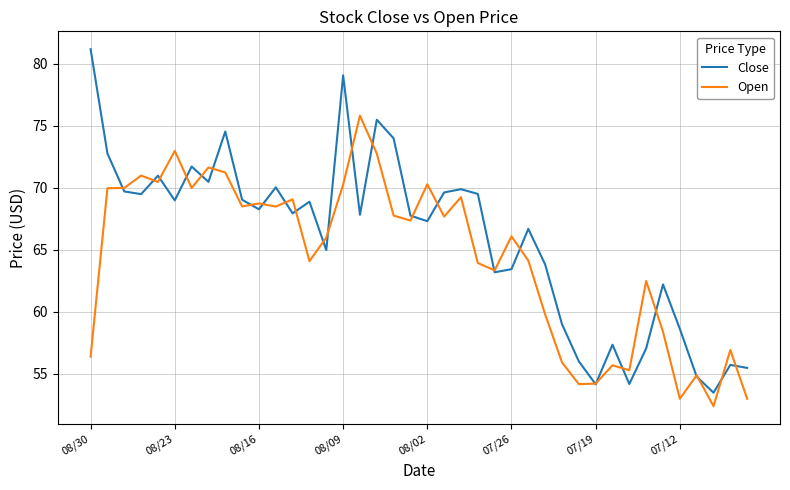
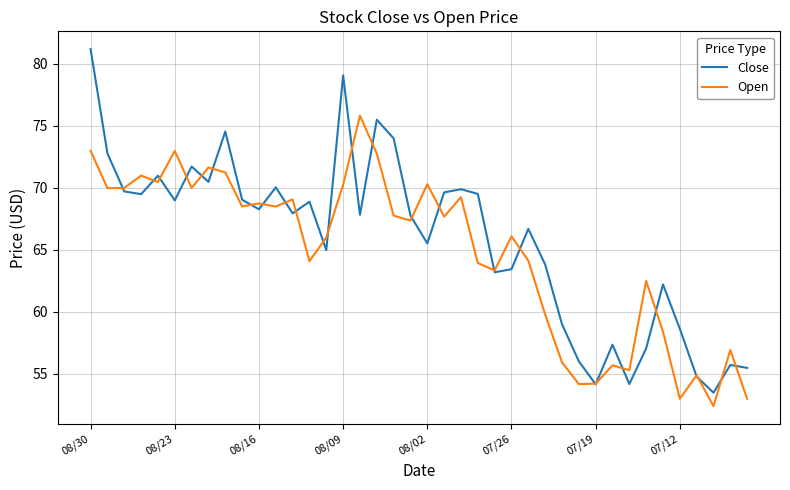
Open, 08/30: 56.4 -> 73.0
Close, 08/02: 67.3 -> 65.5
